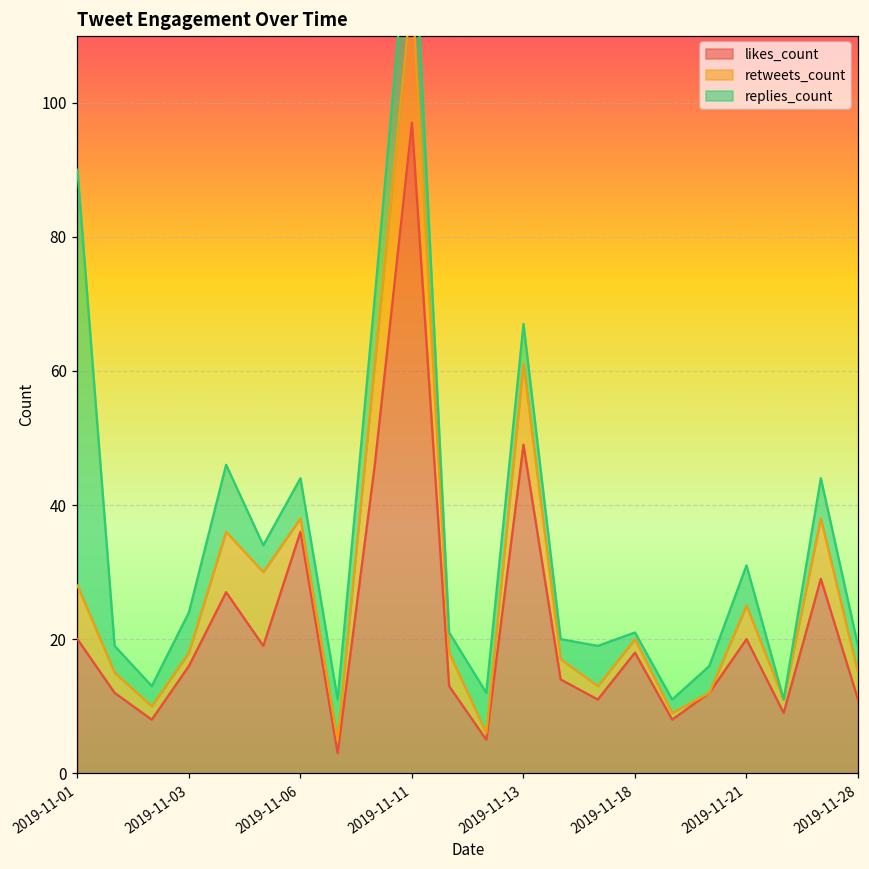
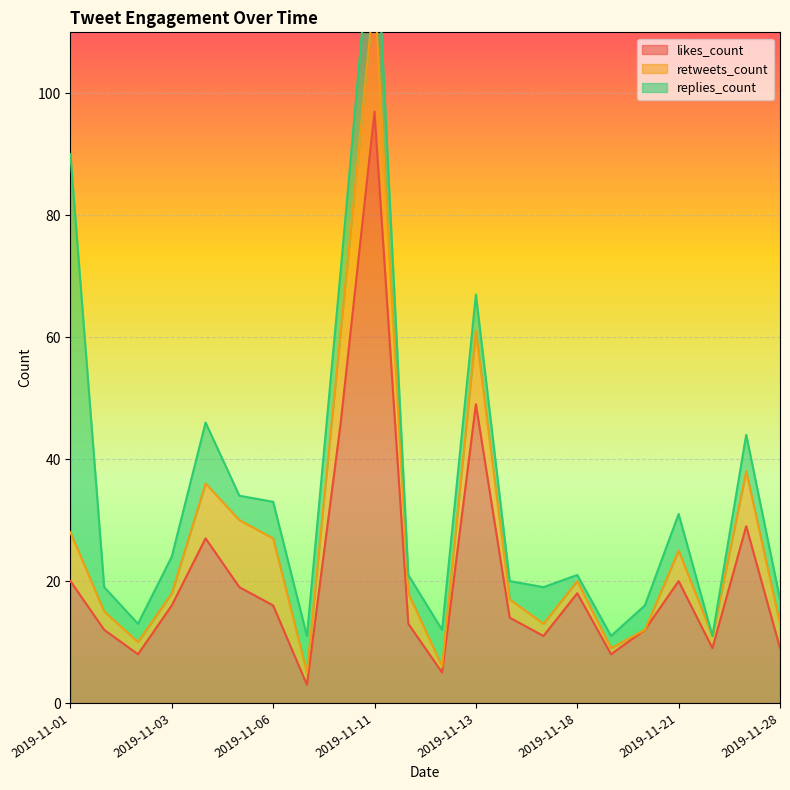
likes_count, 2019-11-06: 36 -> 16
retweets_count, 2019-11-06: 2 -> 11
likes_count, 2019-11-28: 11 -> 9
